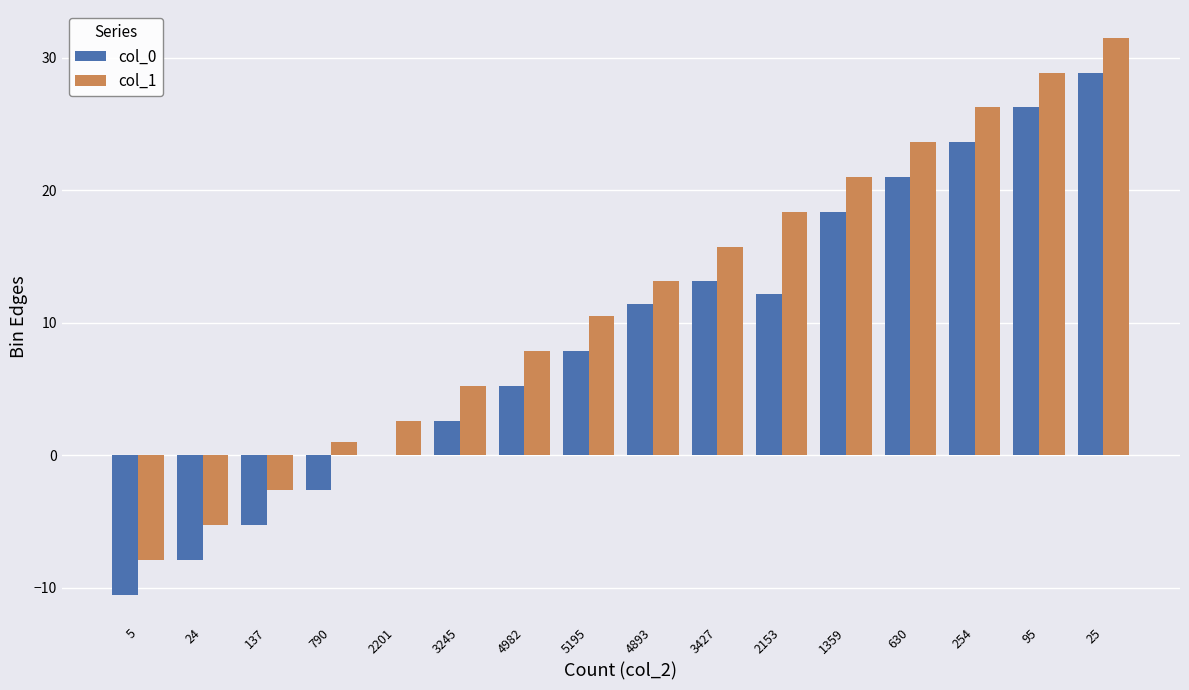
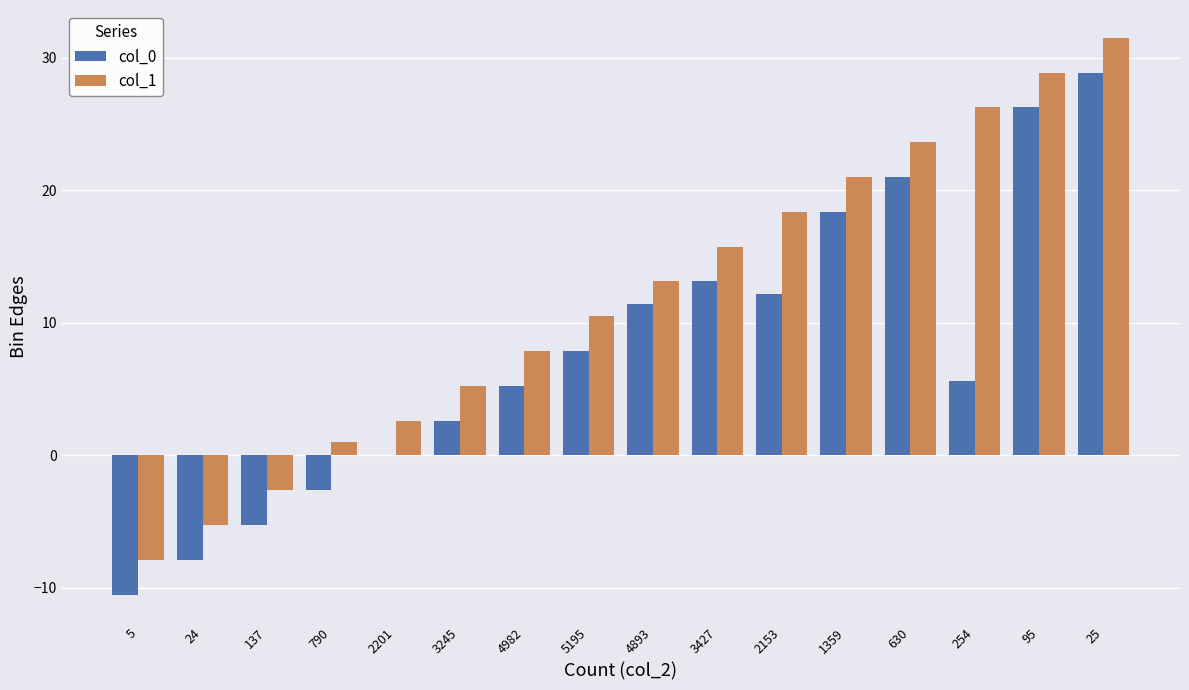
col_0, 254: 23.6 -> 5.6
